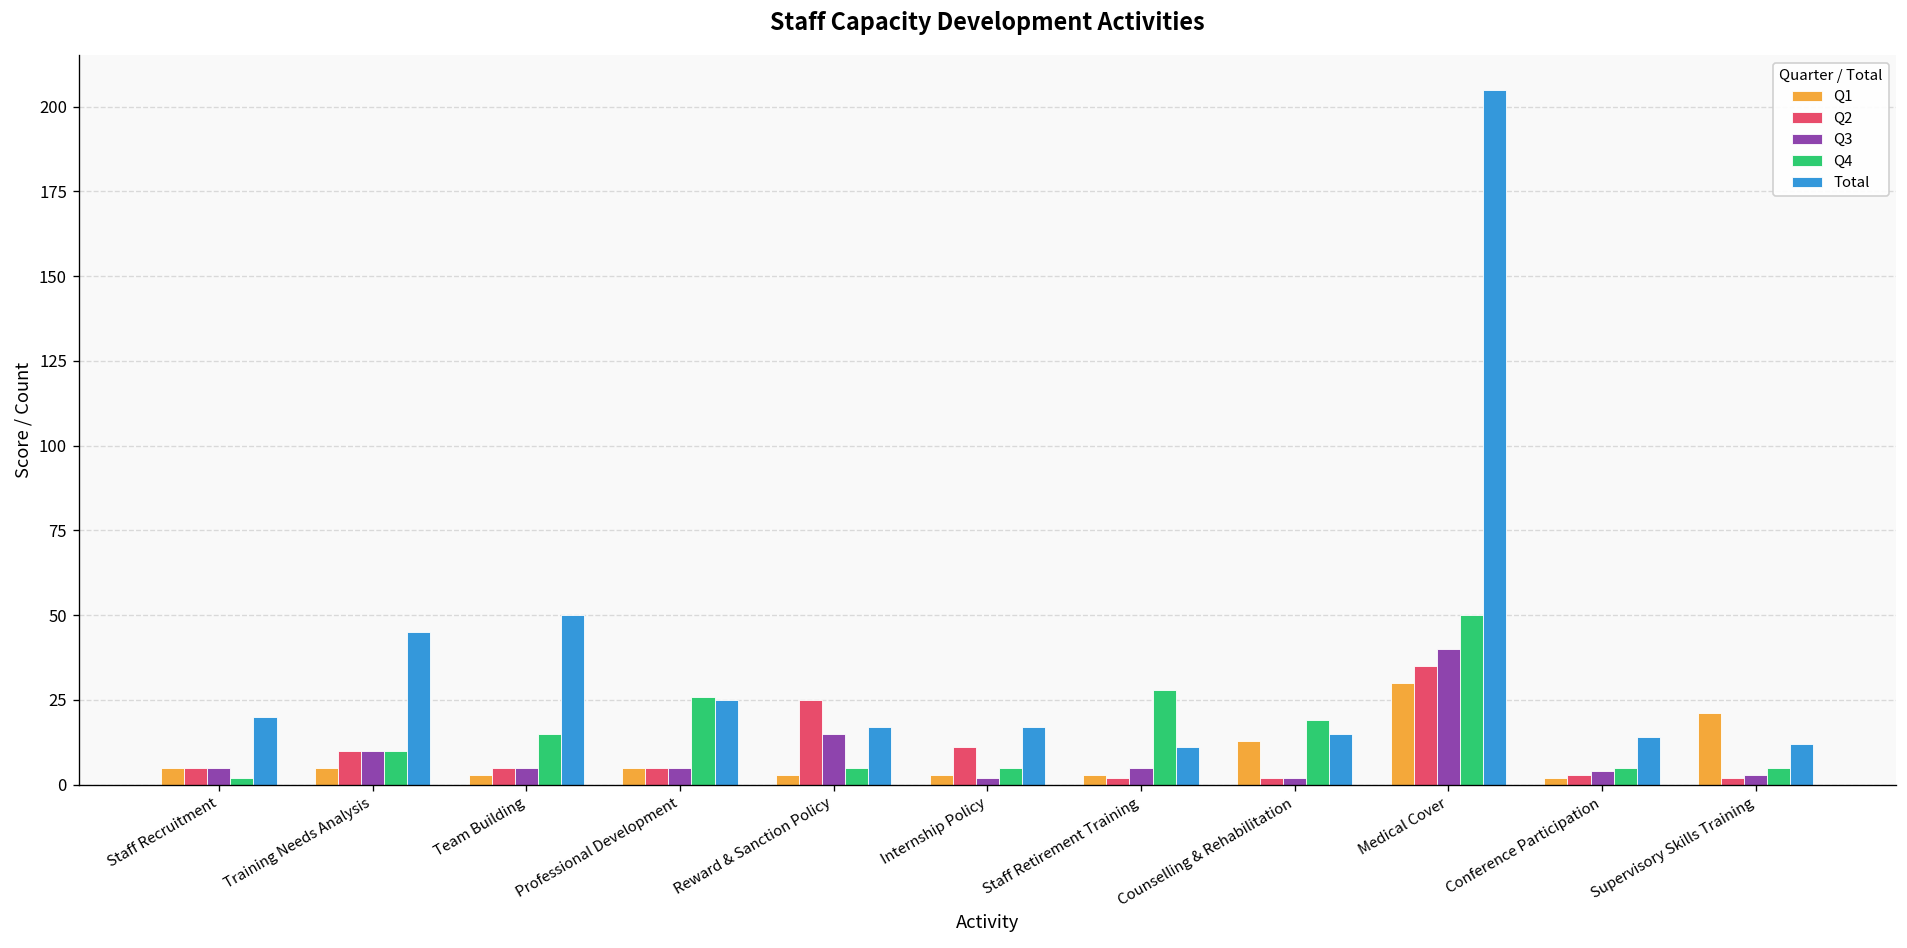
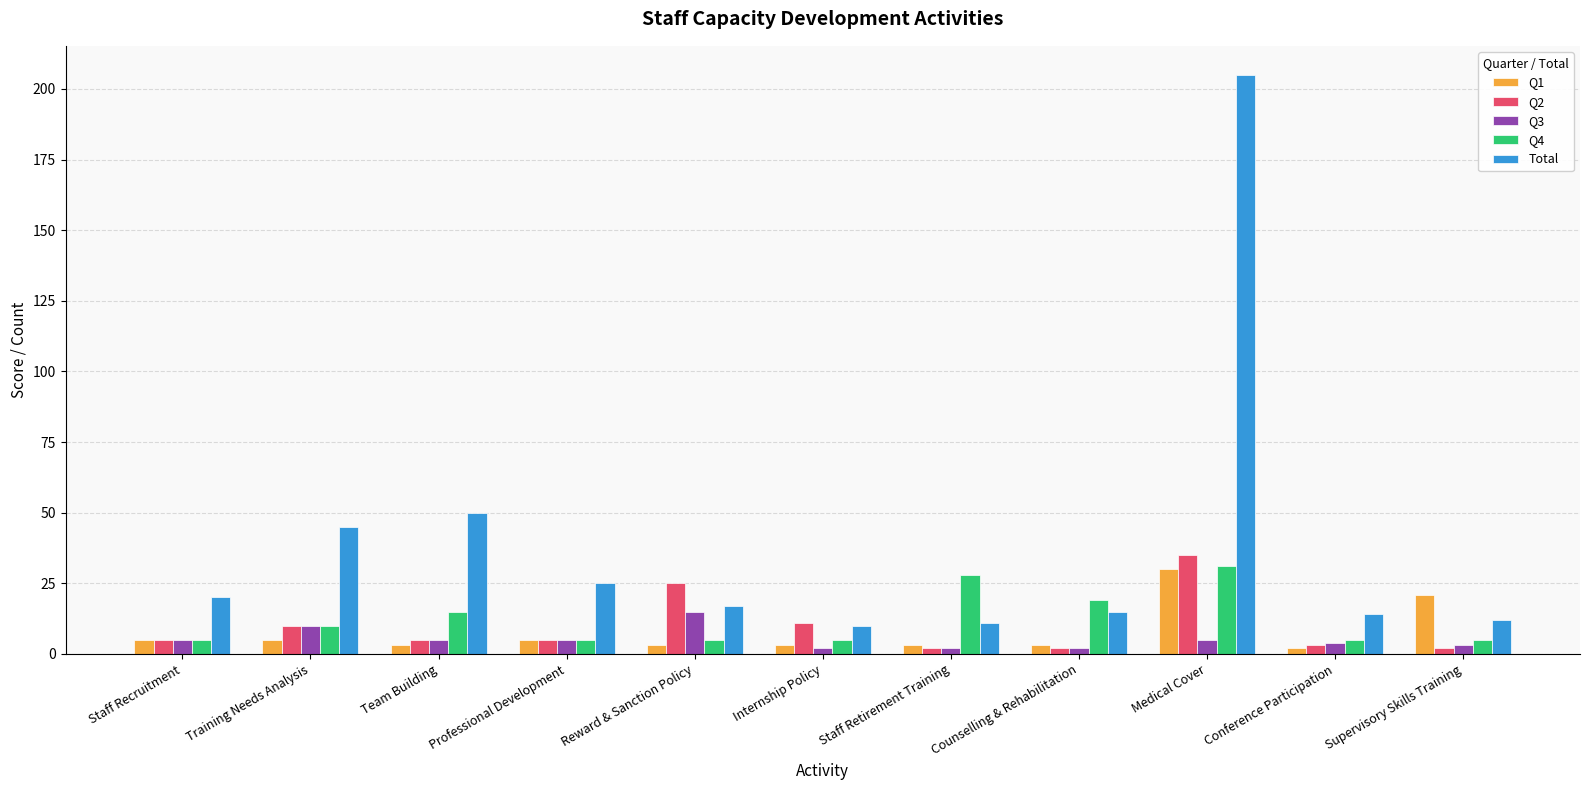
Q4, Staff Recruitment: 2 -> 5
Q4, Professional Development: 26 -> 5
Total, Internship Policy: 17 -> 10
Q3, Staff Retirement Training: 5 -> 2
Q1, Counselling & Rehabilitation: 13 -> 3
Q3, Medical Cover: 40 -> 5
Q4, Medical Cover: 50 -> 31
